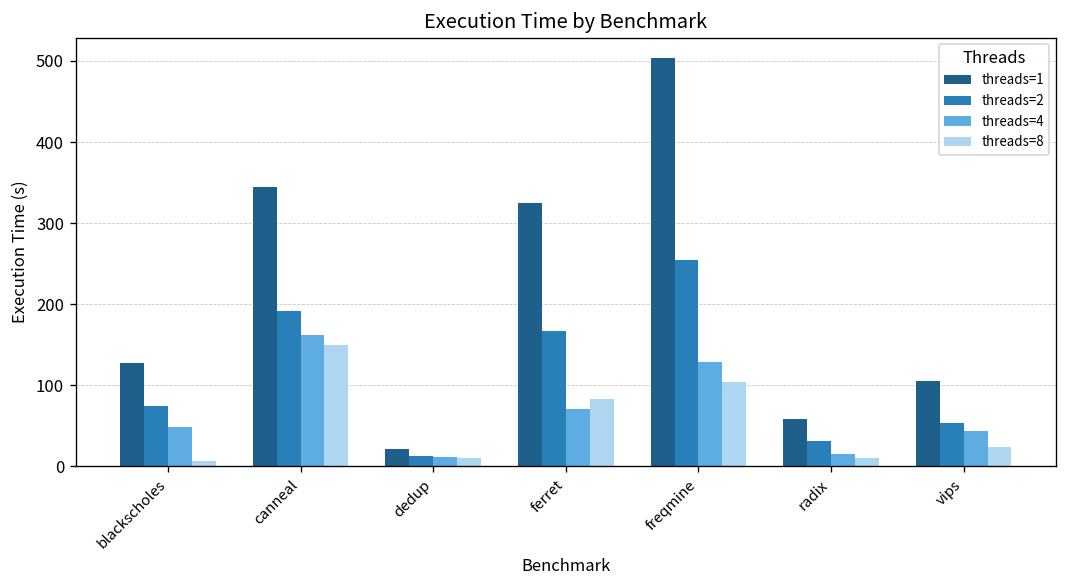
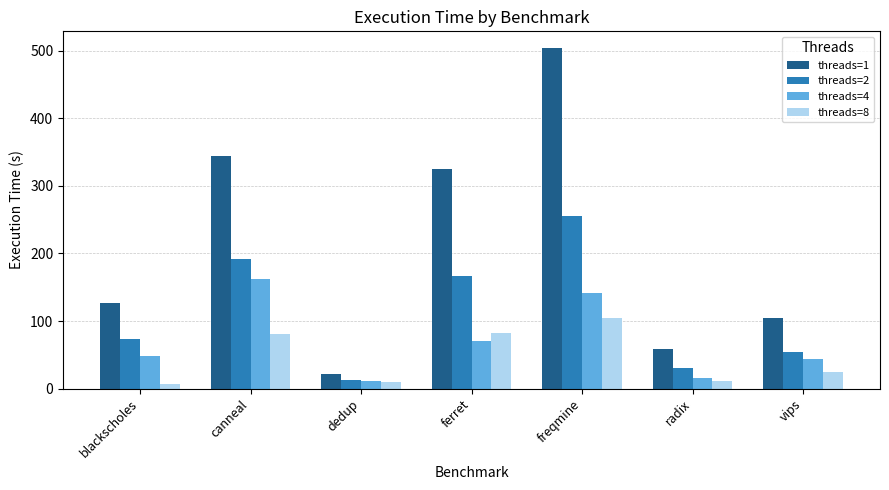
threads=8, canneal: 150 -> 80
threads=4, freqmine: 130 -> 140
